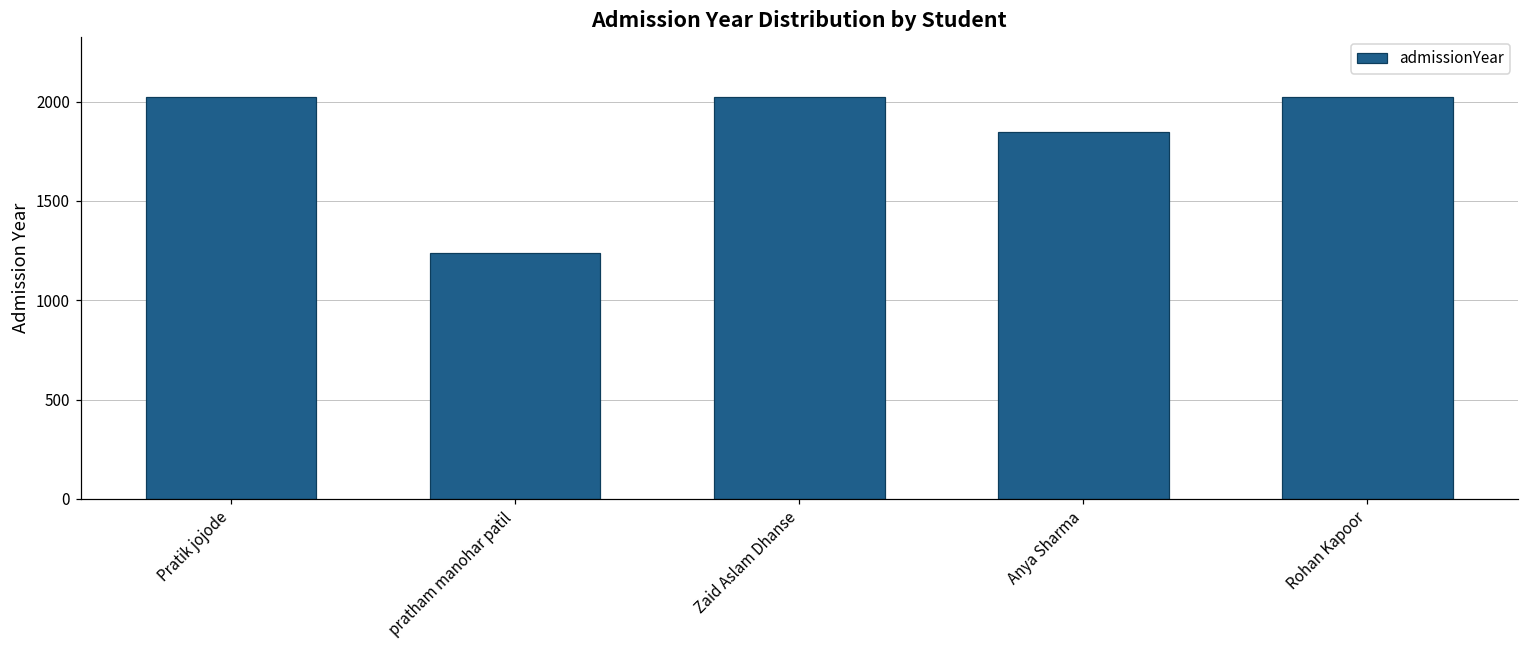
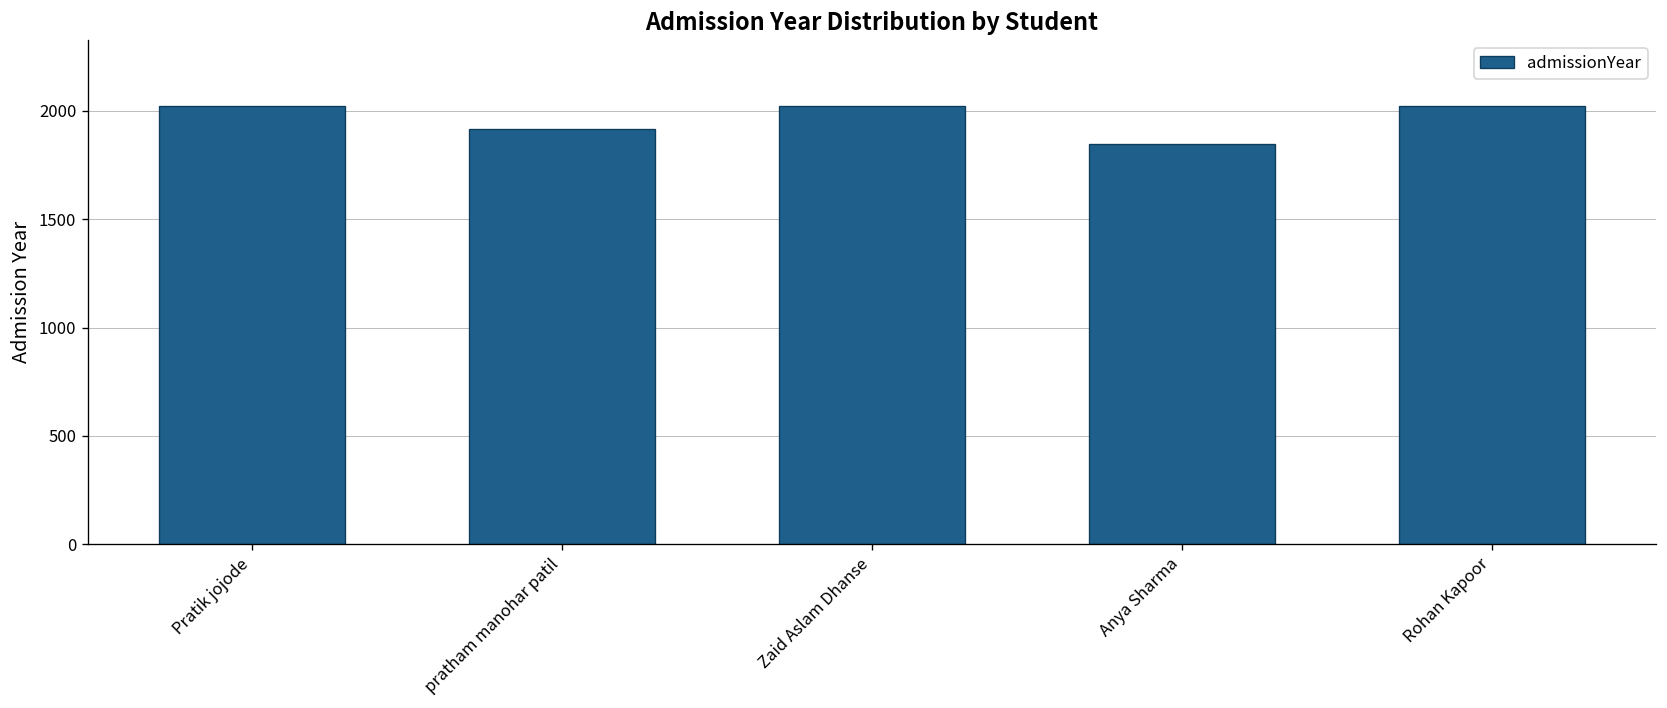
pratham manohar patil: 1240 -> 1920
